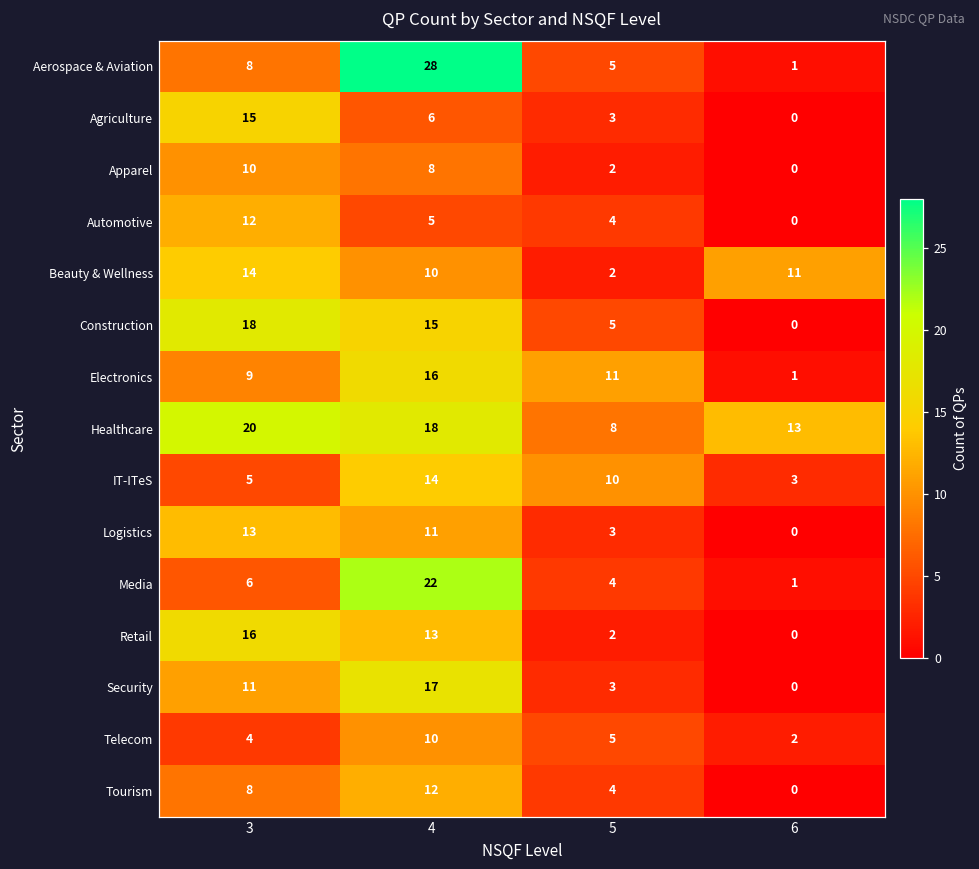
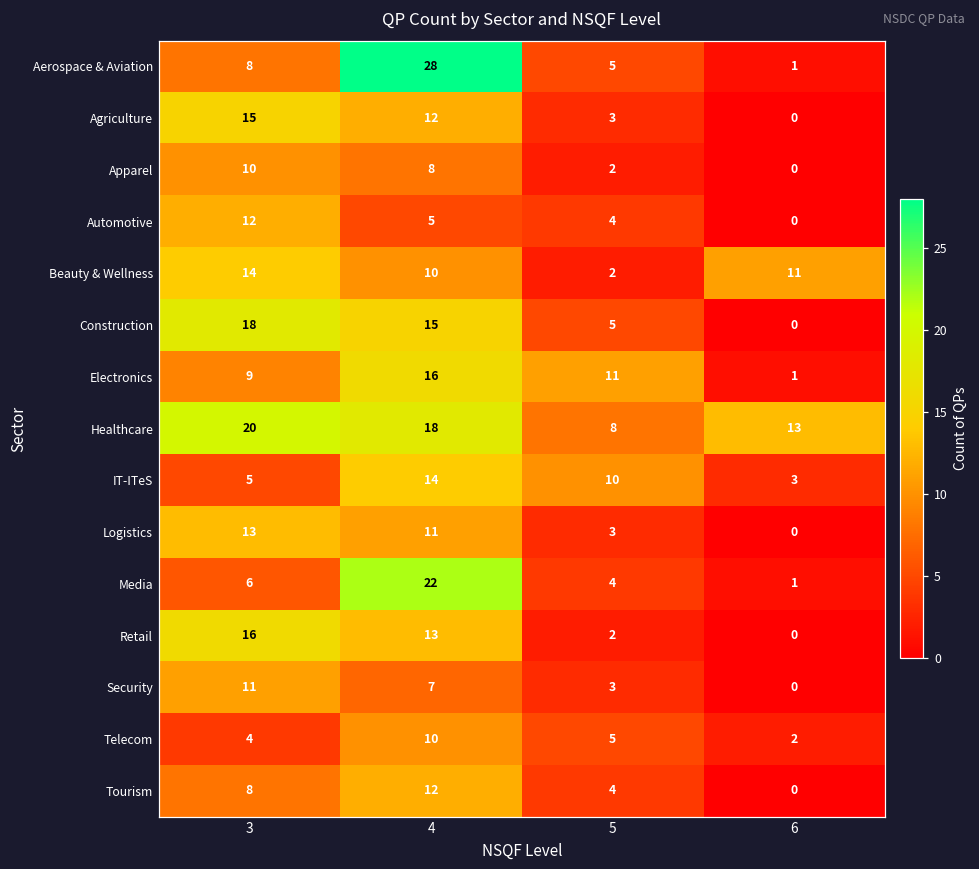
Agriculture, 4: 6 -> 12
Security, 4: 17 -> 7
